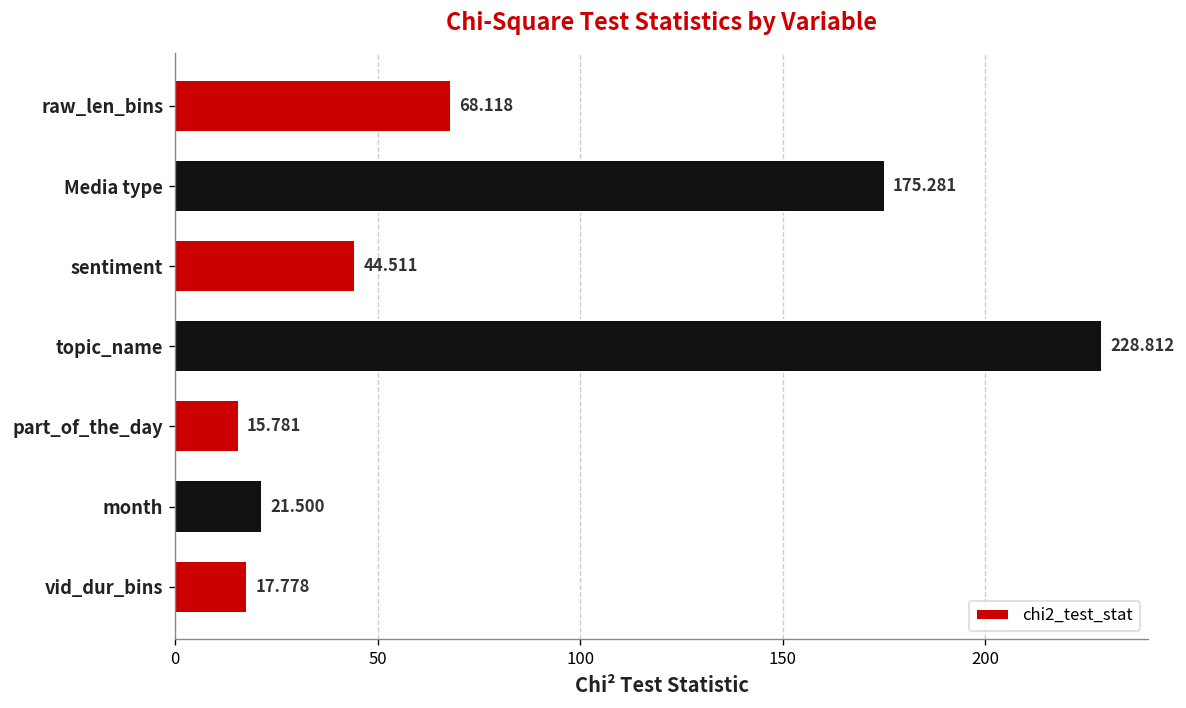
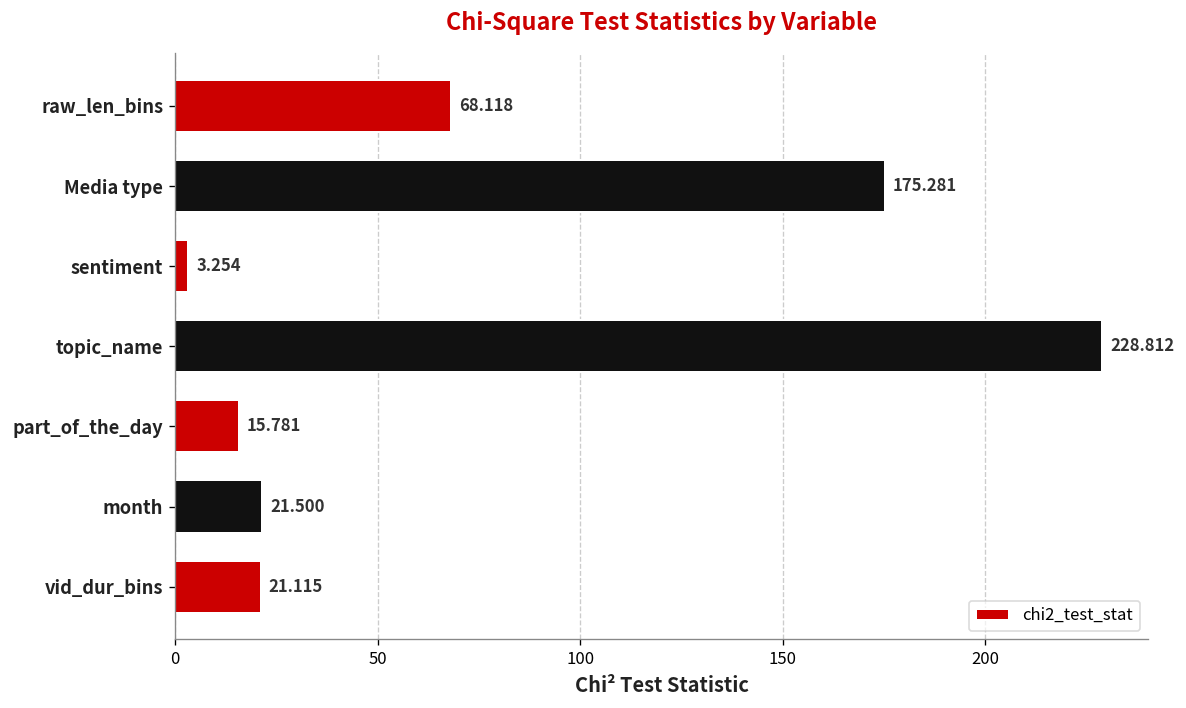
sentiment: 44.511 -> 3.254
vid_dur_bins: 17.778 -> 21.115
